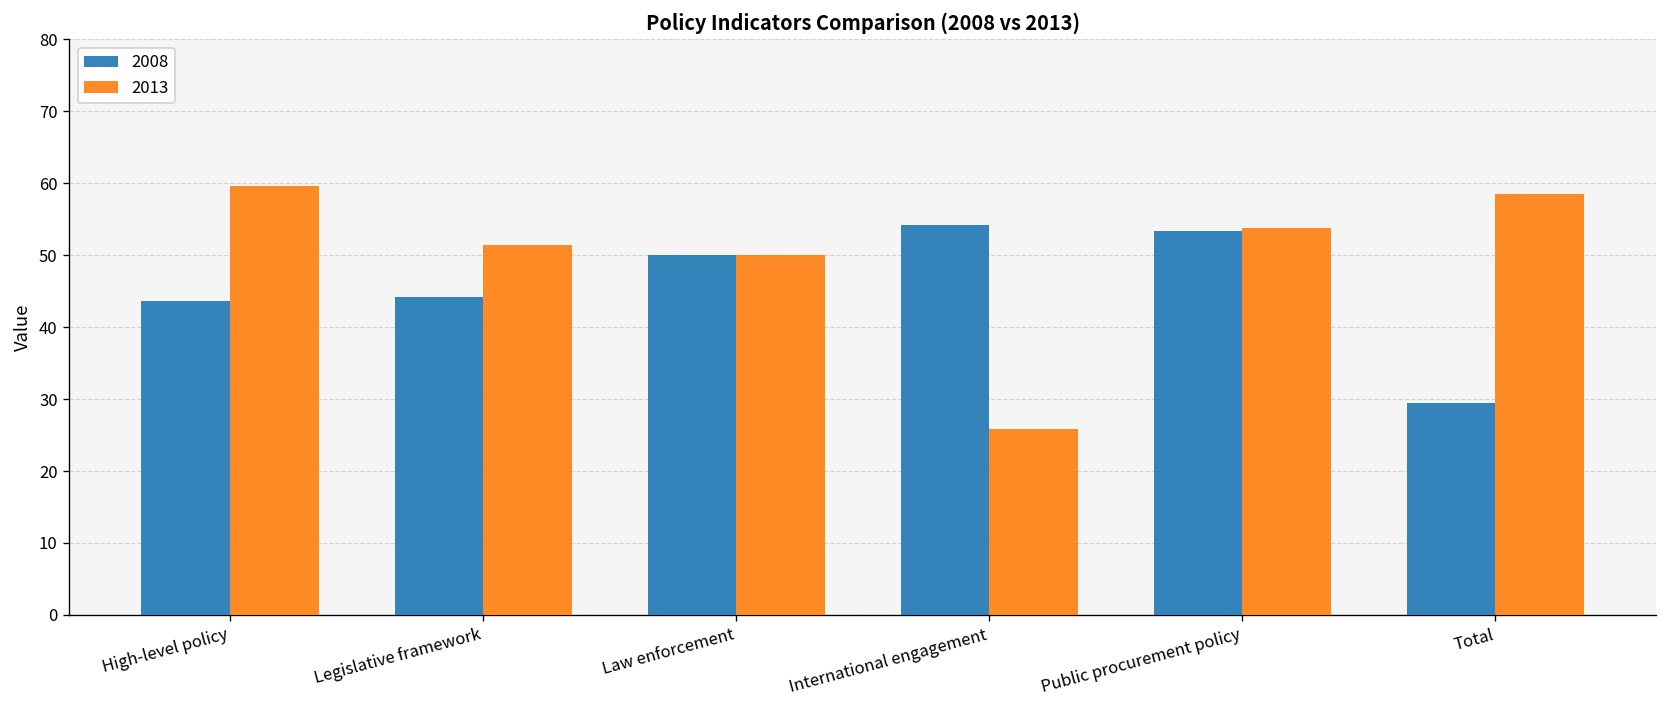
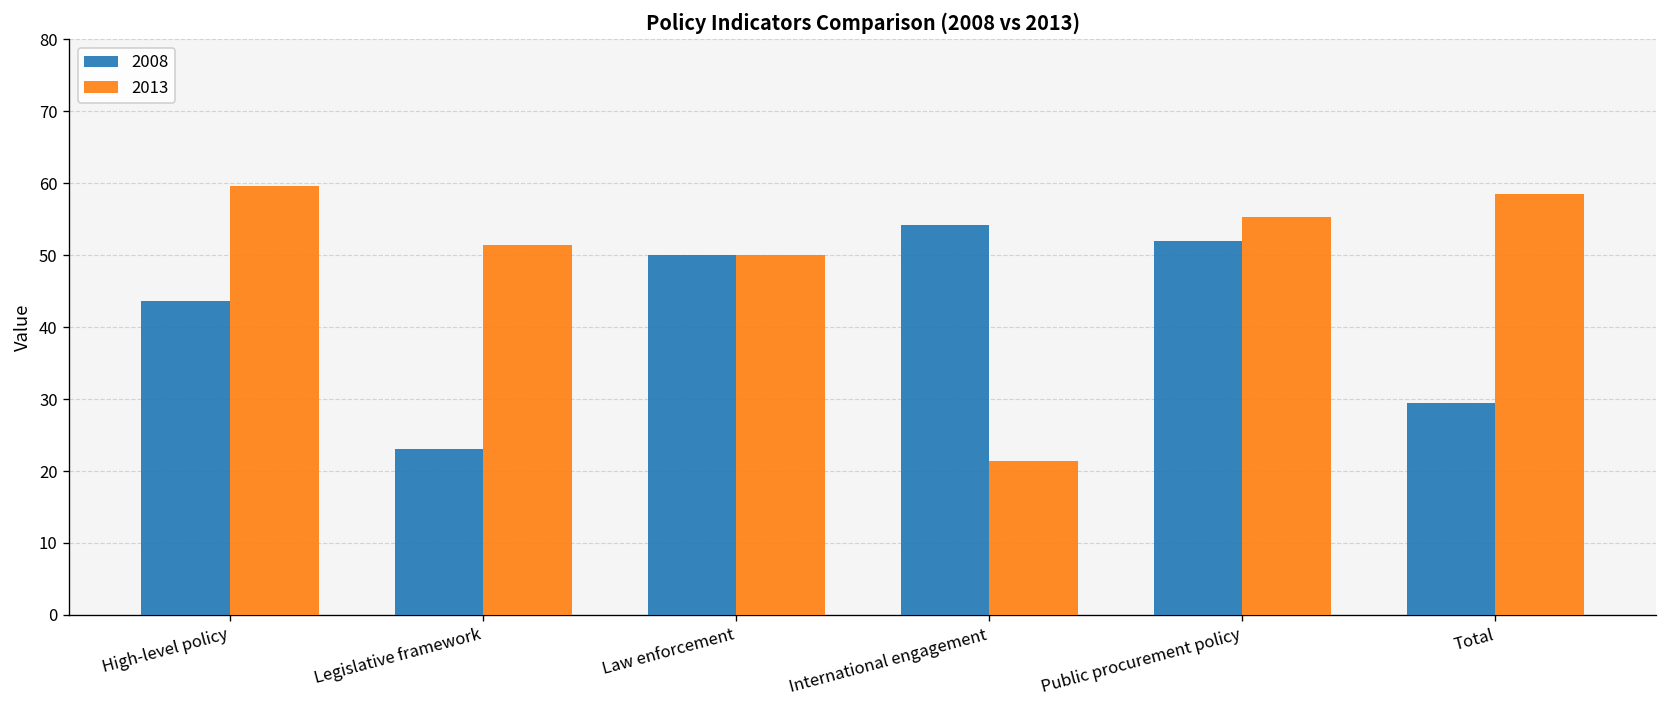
2008, Legislative framework: 44 -> 23
2013, International engagement: 26 -> 21
2008, Public procurement policy: 53 -> 52
2013, Public procurement policy: 54 -> 55
